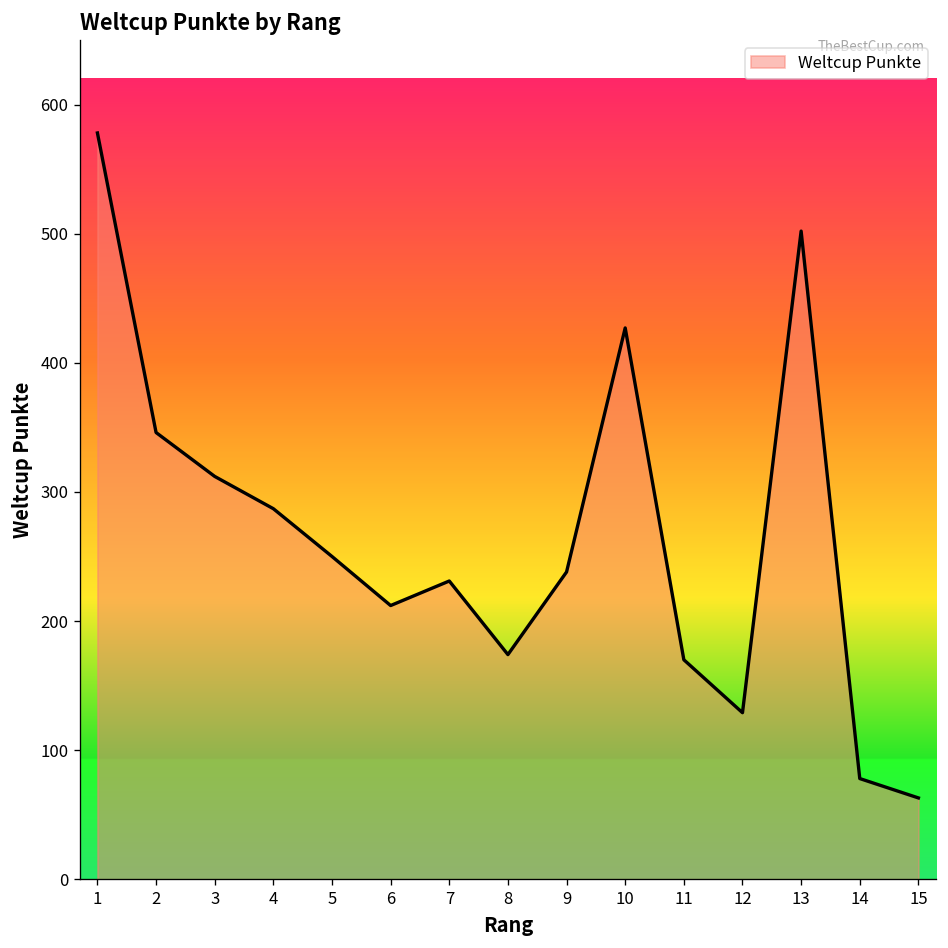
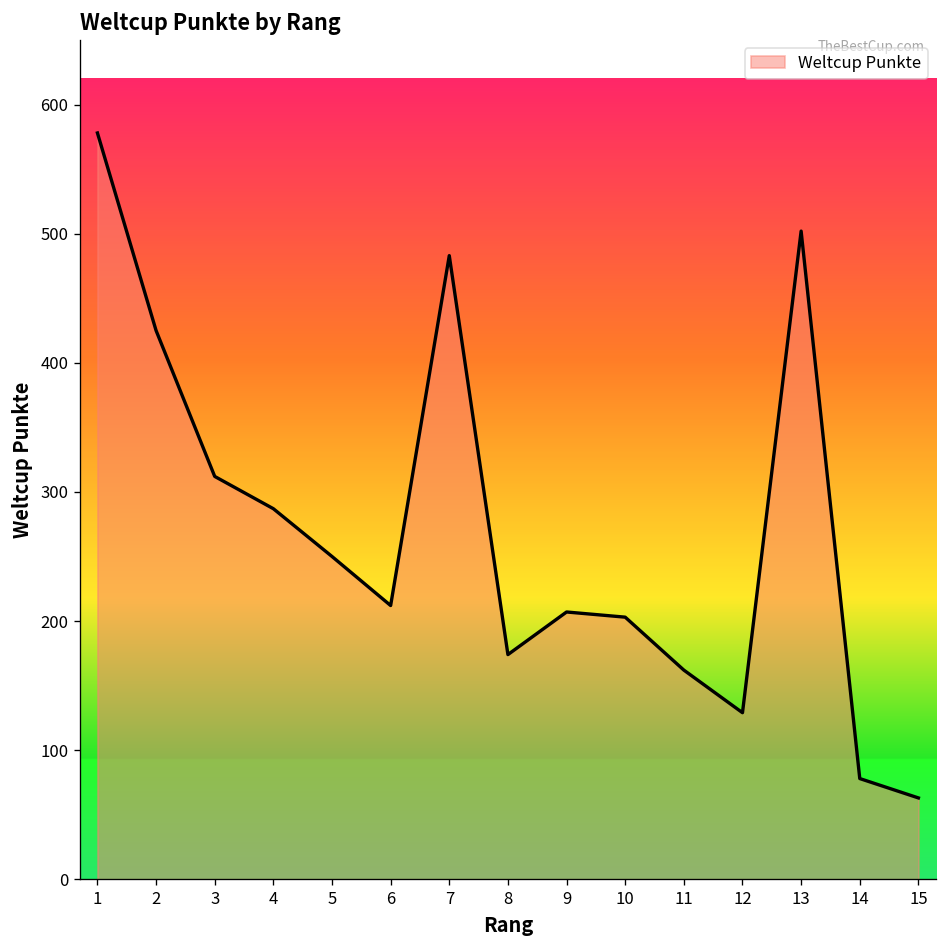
2: 346 -> 425
7: 231 -> 483
9: 238 -> 207
10: 427 -> 203
11: 170 -> 162
